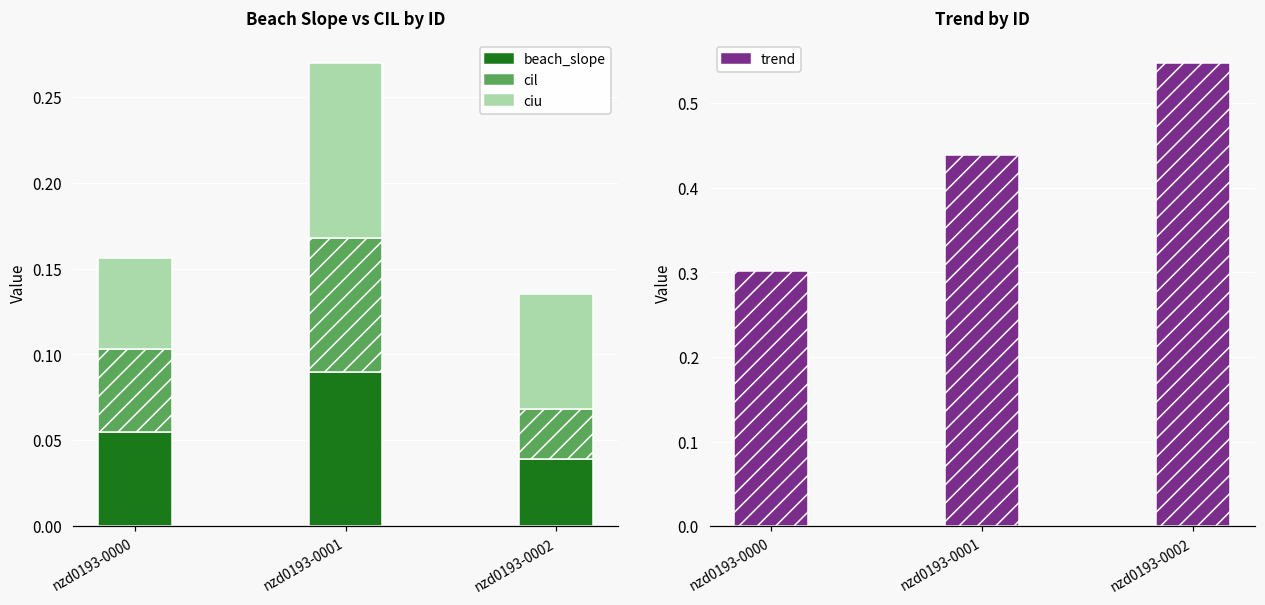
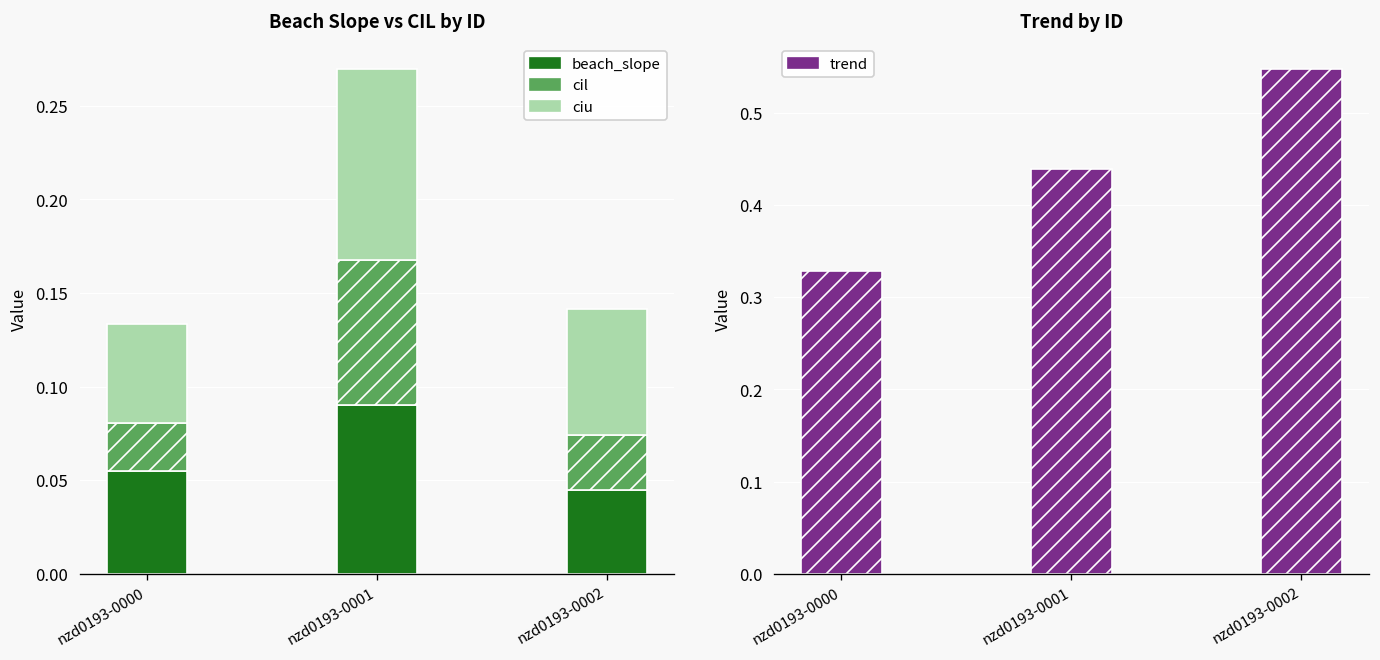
Beach Slope vs CIL by ID, cil, nzd0193-0000: 0.048 -> 0.026
Beach Slope vs CIL by ID, beach_slope, nzd0193-0002: 0.039 -> 0.045
Trend by ID, nzd0193-0000: 0.30 -> 0.33
